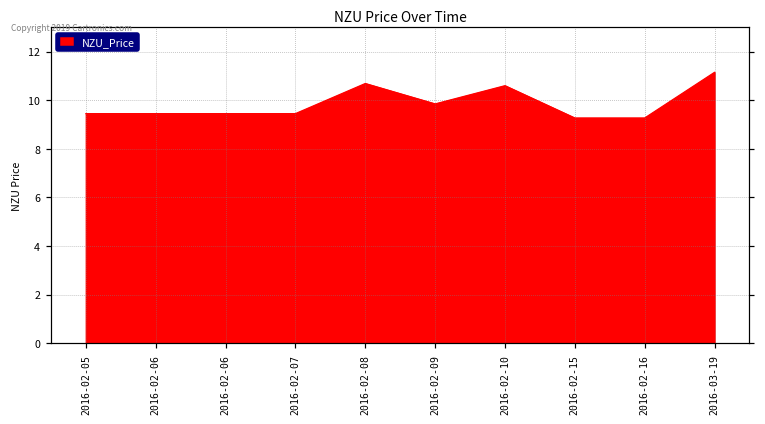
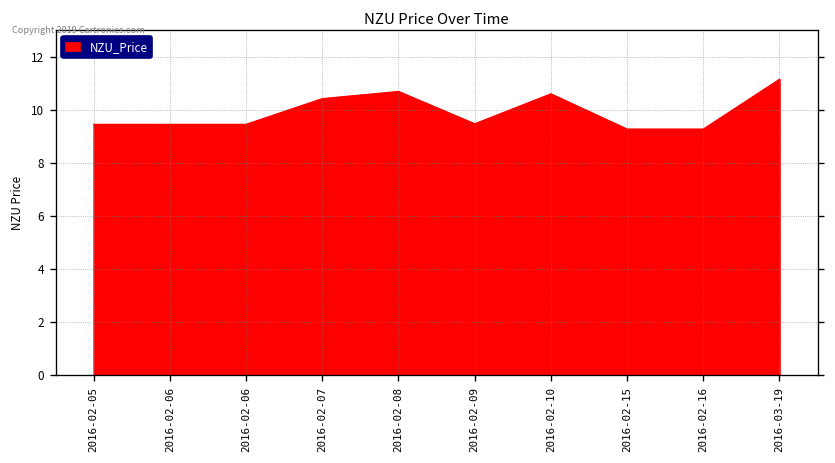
2016-02-07: 9.5 -> 10.4
2016-02-09: 9.9 -> 9.5
